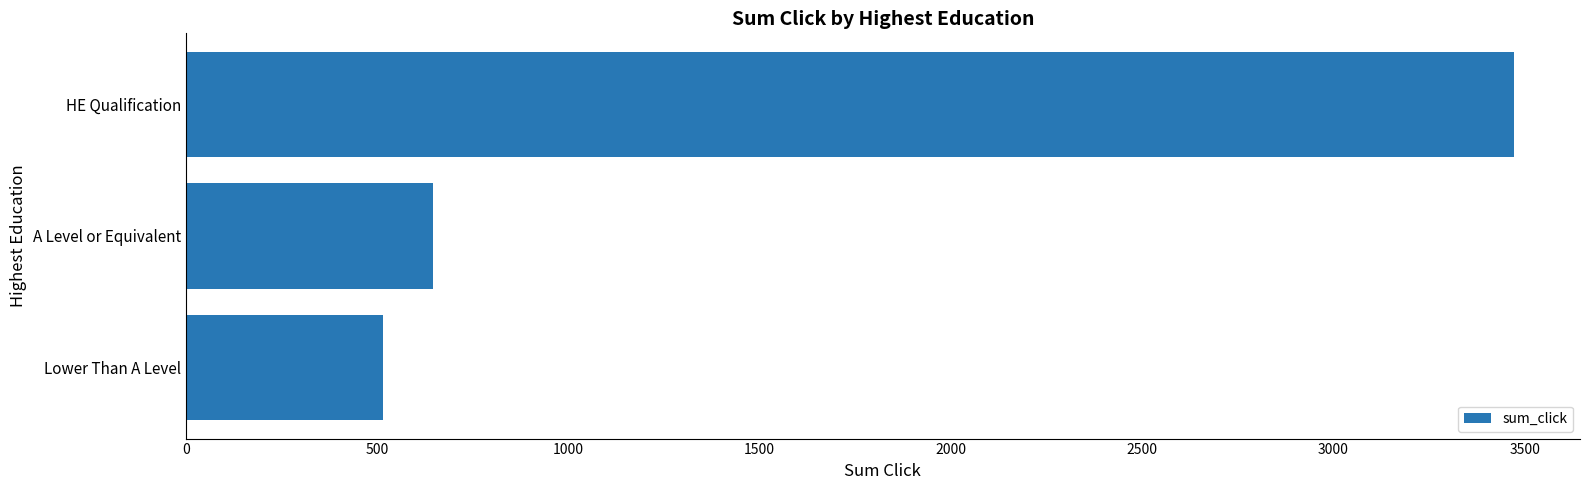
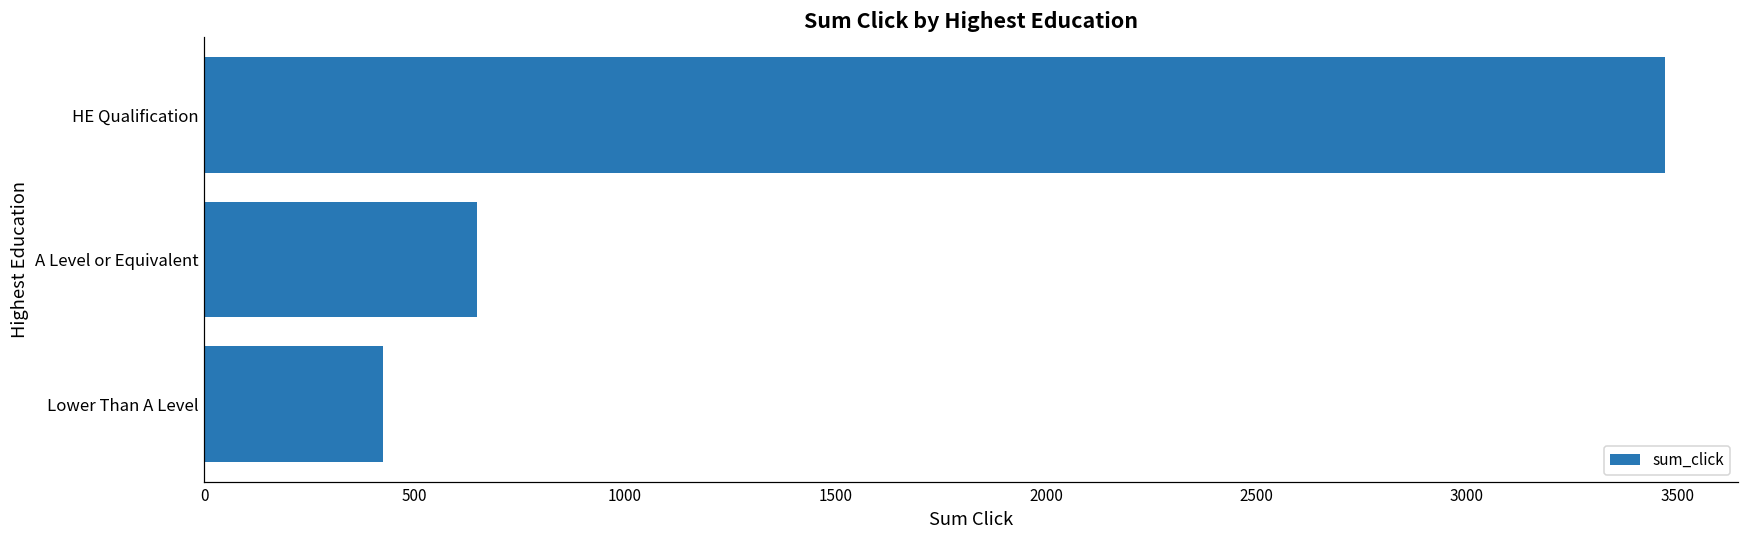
Lower Than A Level: 520 -> 430
